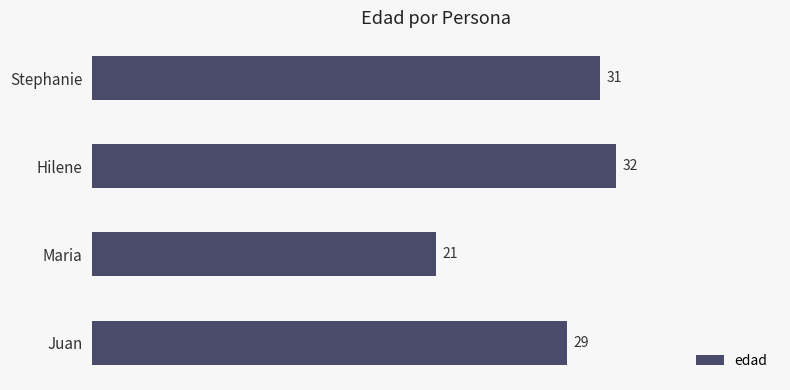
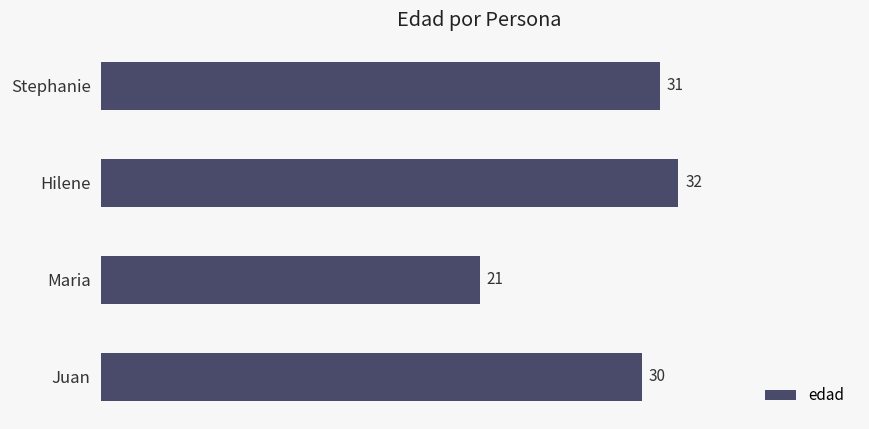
Juan: 29 -> 30
